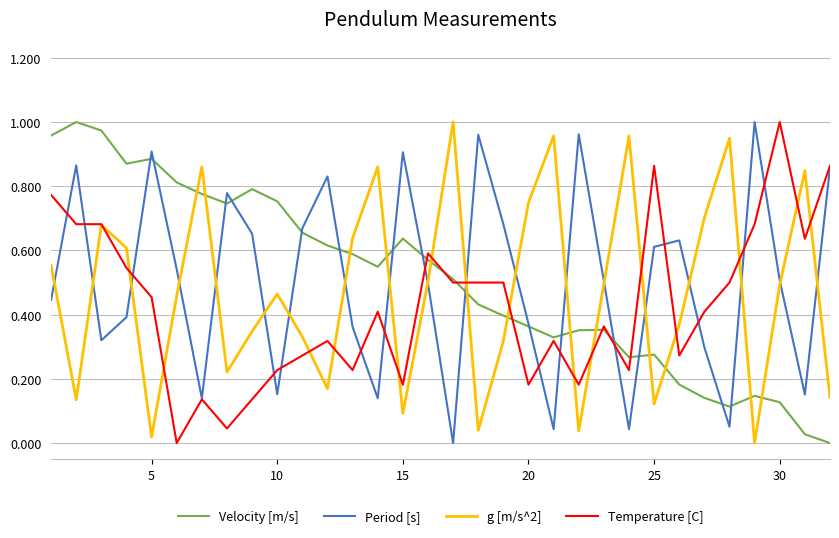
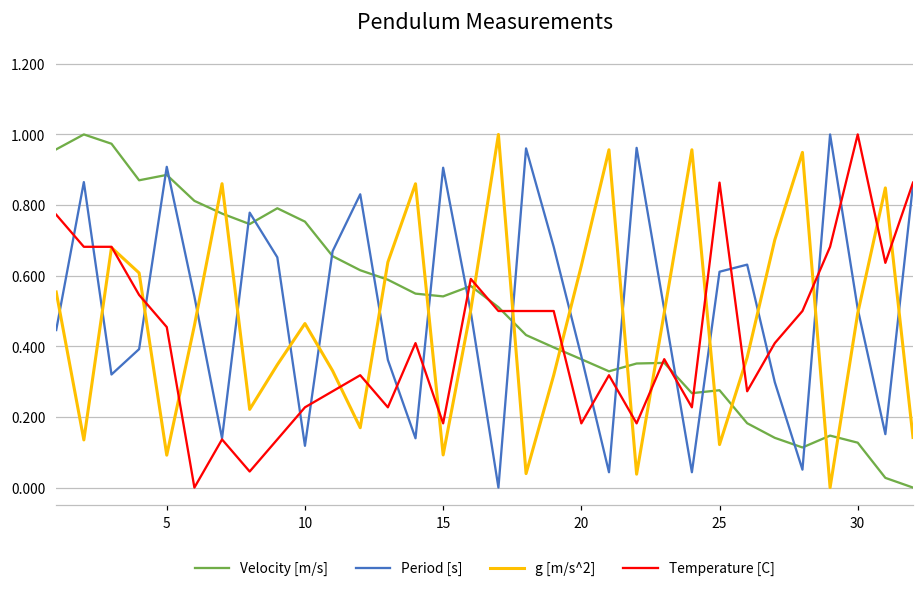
g [m/s^2], 5: 0.02 -> 0.09
Period [s], 10: 0.15 -> 0.12
Velocity [m/s], 15: 0.64 -> 0.54
g [m/s^2], 20: 0.75 -> 0.63
